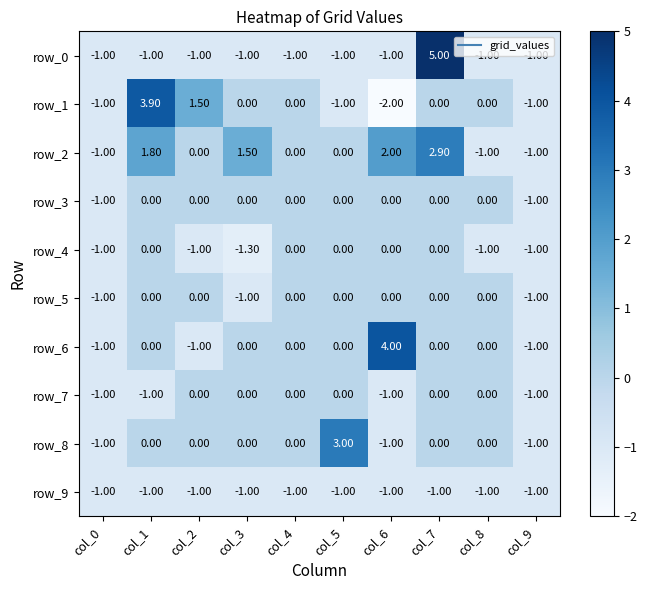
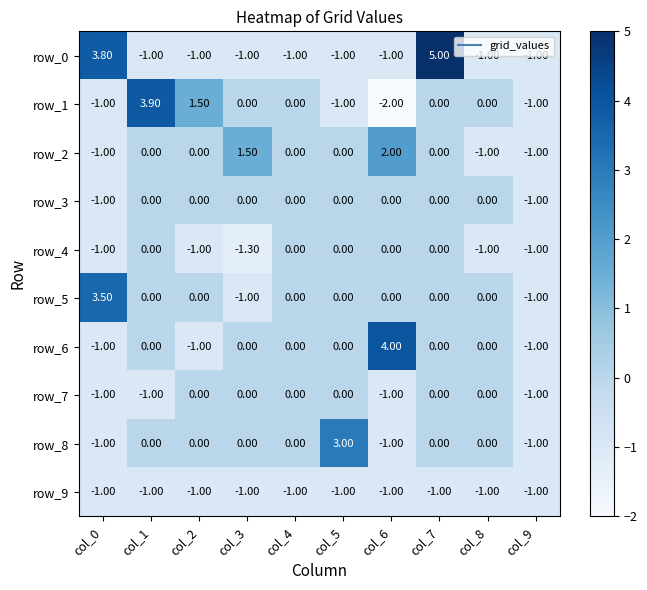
row_0, col_0: -1.00 -> 3.80
row_2, col_1: 1.80 -> 0.00
row_2, col_7: 2.90 -> 0.00
row_5, col_0: -1.00 -> 3.50
